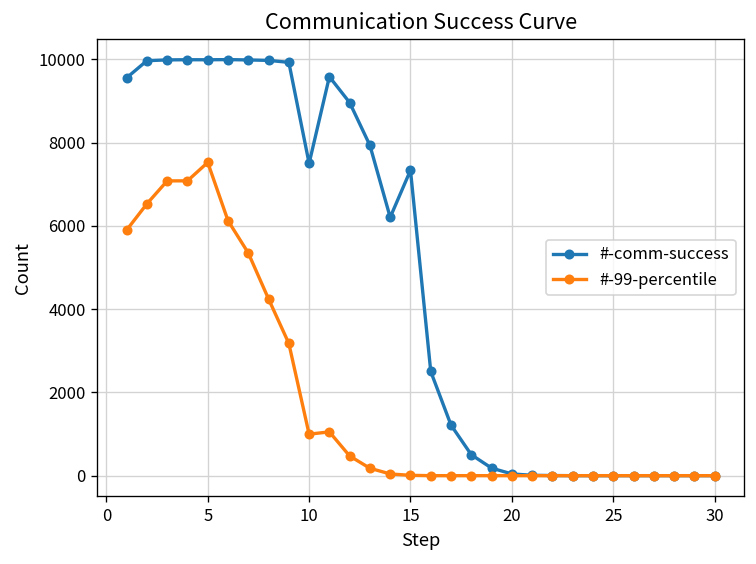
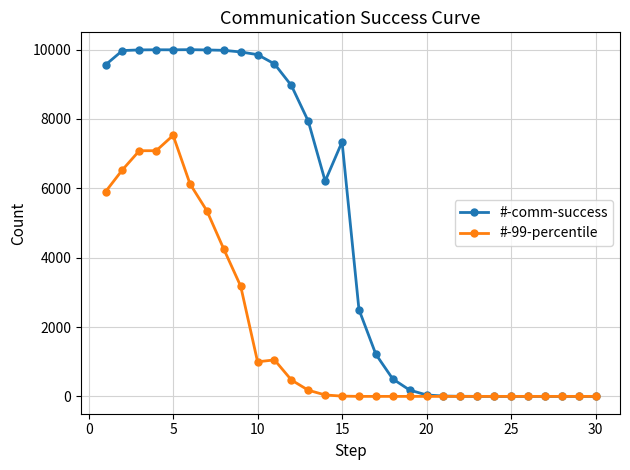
#-comm-success, 10: 7500 -> 9900
